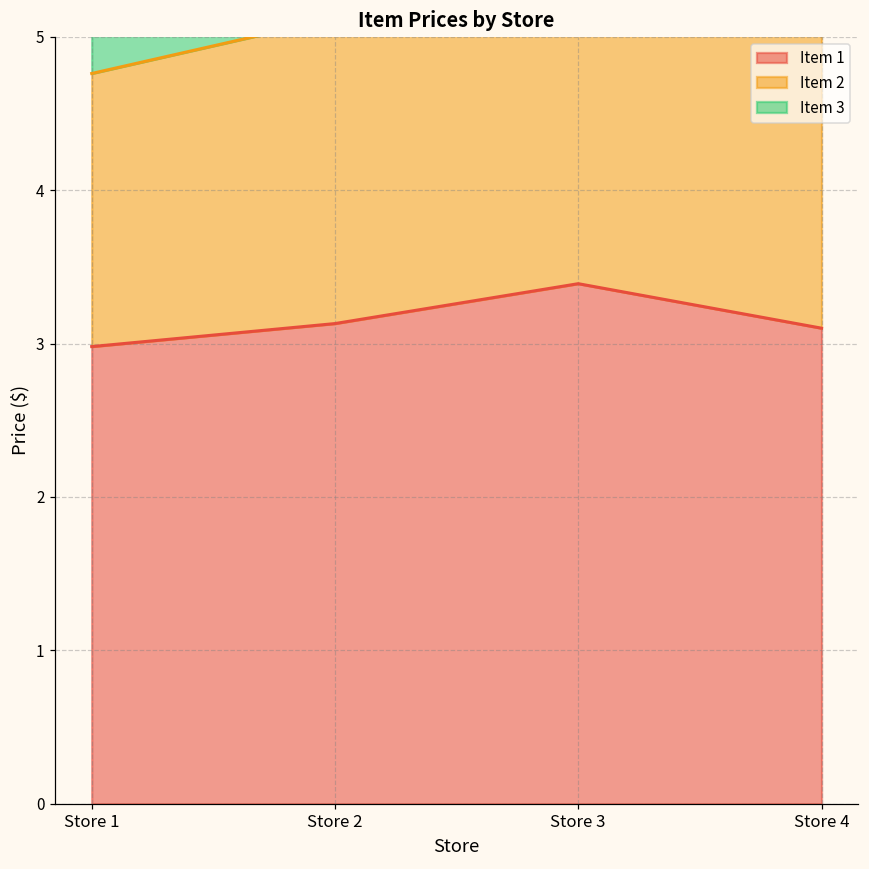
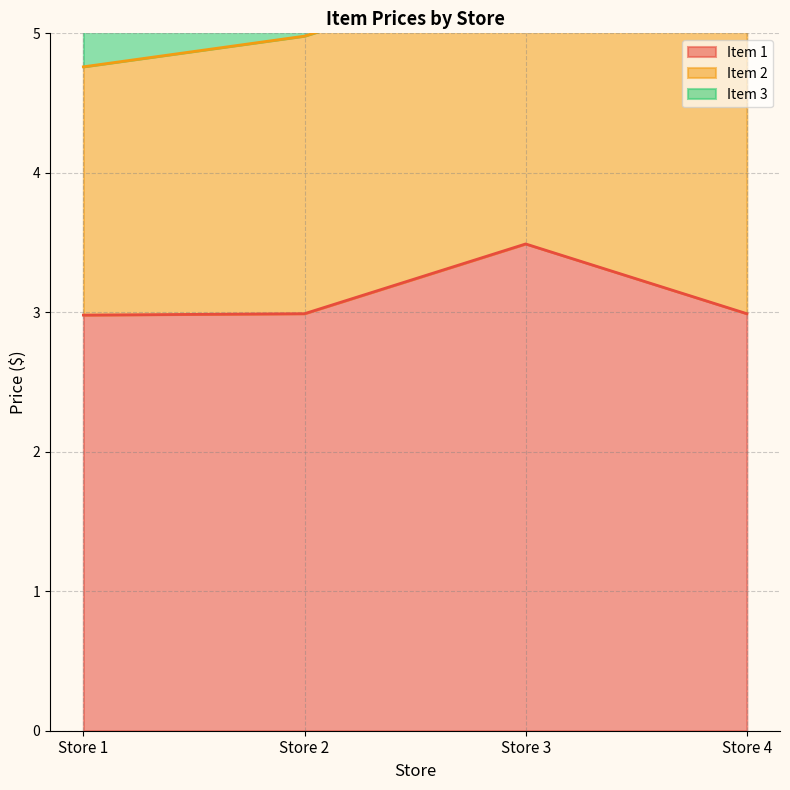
Item 1, Store 2: 3.13 -> 2.99
Item 1, Store 3: 3.39 -> 3.49
Item 1, Store 4: 3.10 -> 2.99
